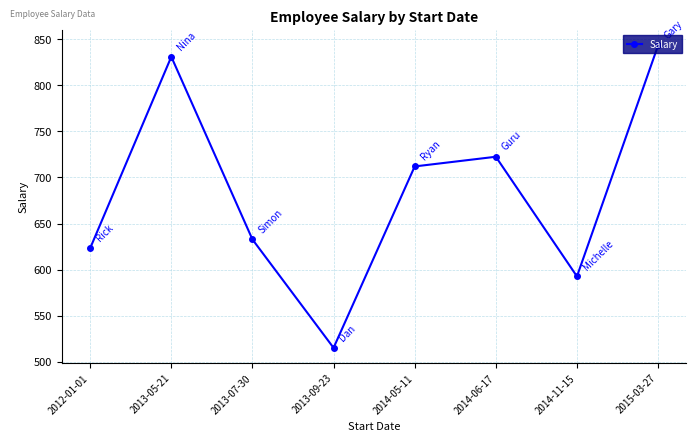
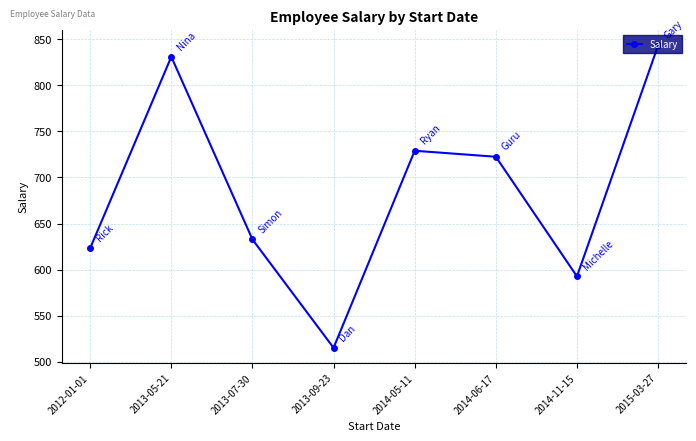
2014-05-11: 710 -> 730
